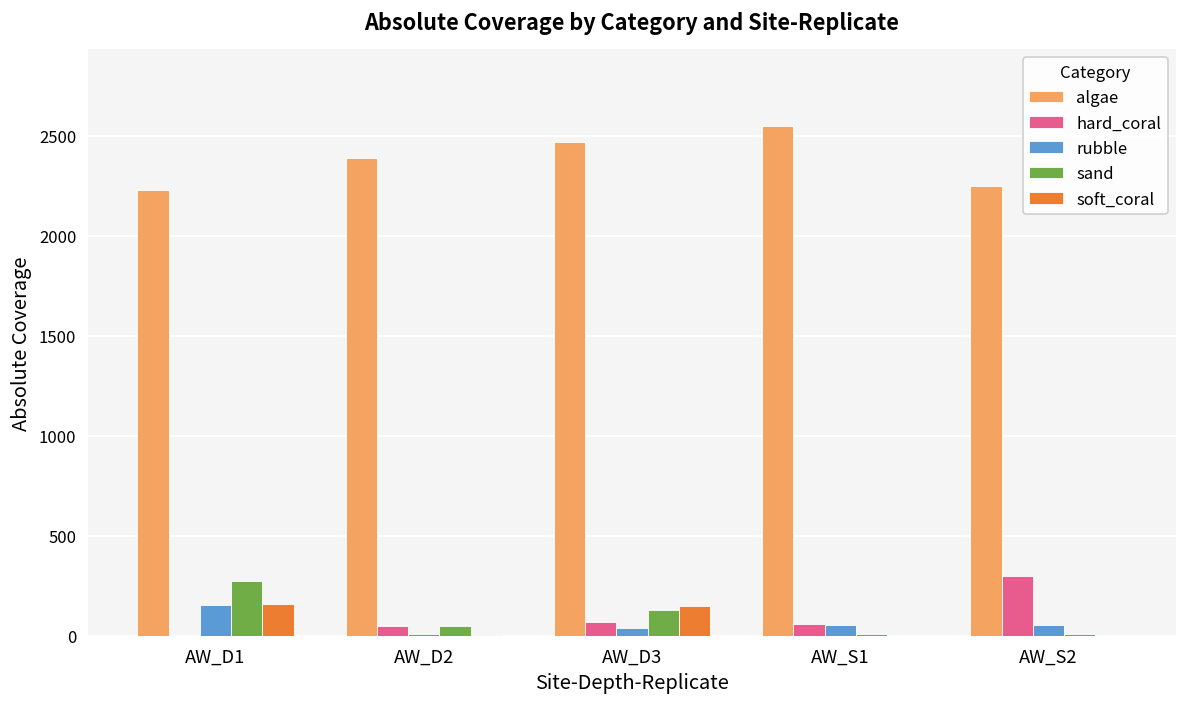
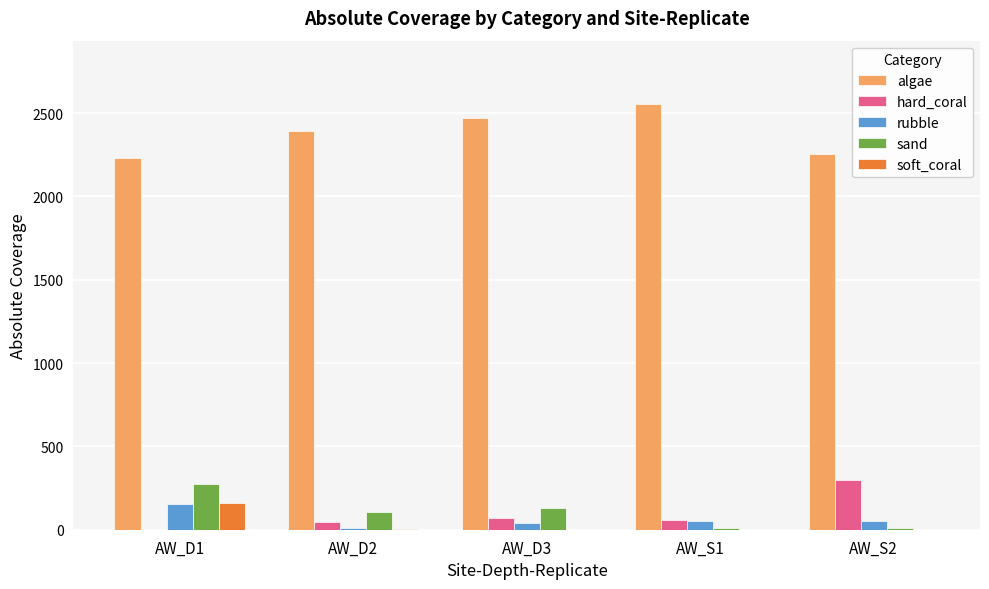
sand, AW_D2: 50 -> 110
soft_coral, AW_D3: 150 -> 0
